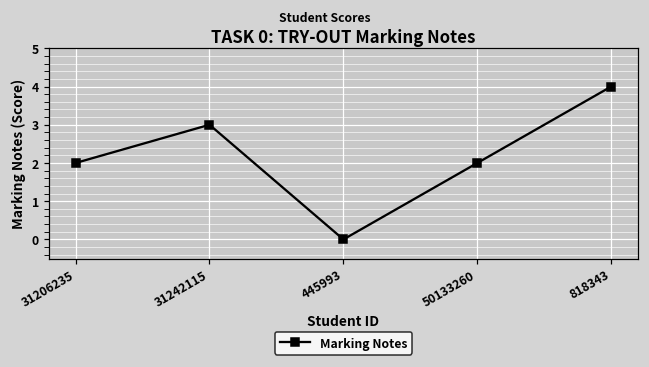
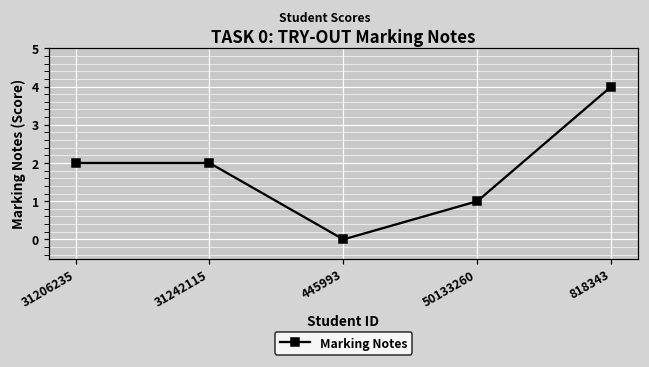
31242115: 3 -> 2
50133260: 2 -> 1
